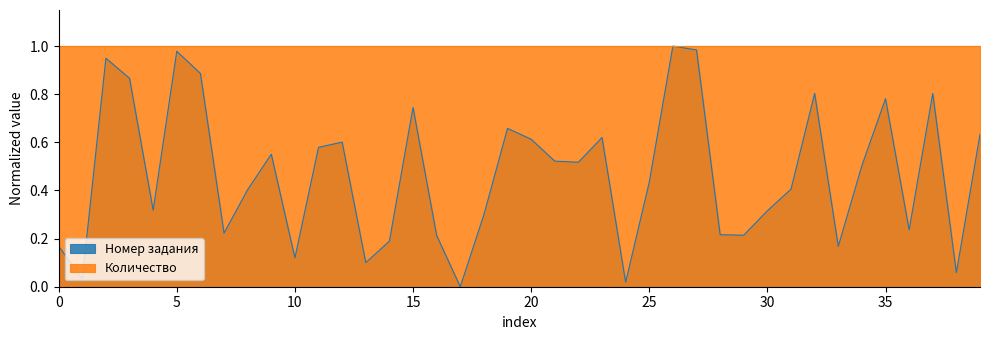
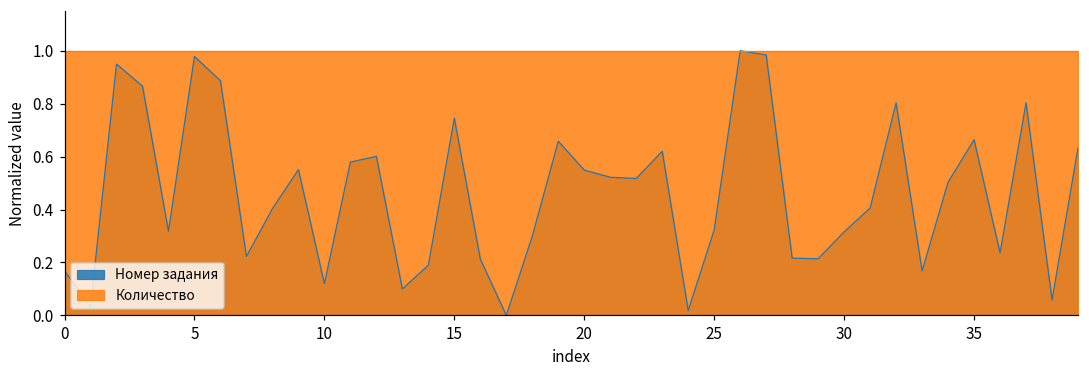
Номер задания, 20: 0.61 -> 0.55
Номер задания, 25: 0.43 -> 0.32
Номер задания, 35: 0.78 -> 0.66
